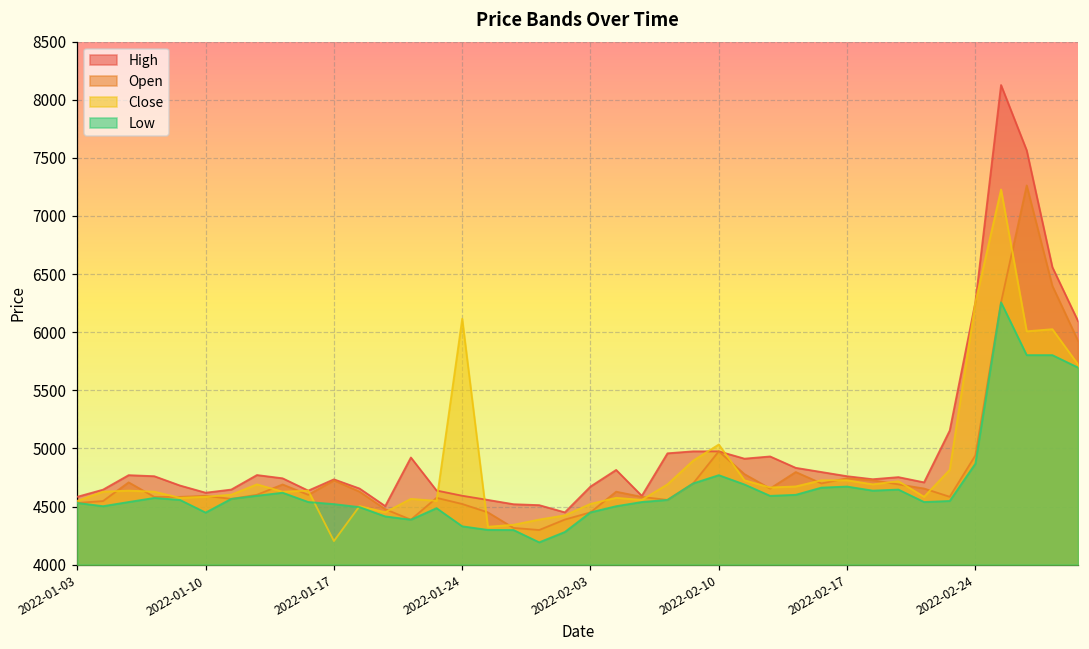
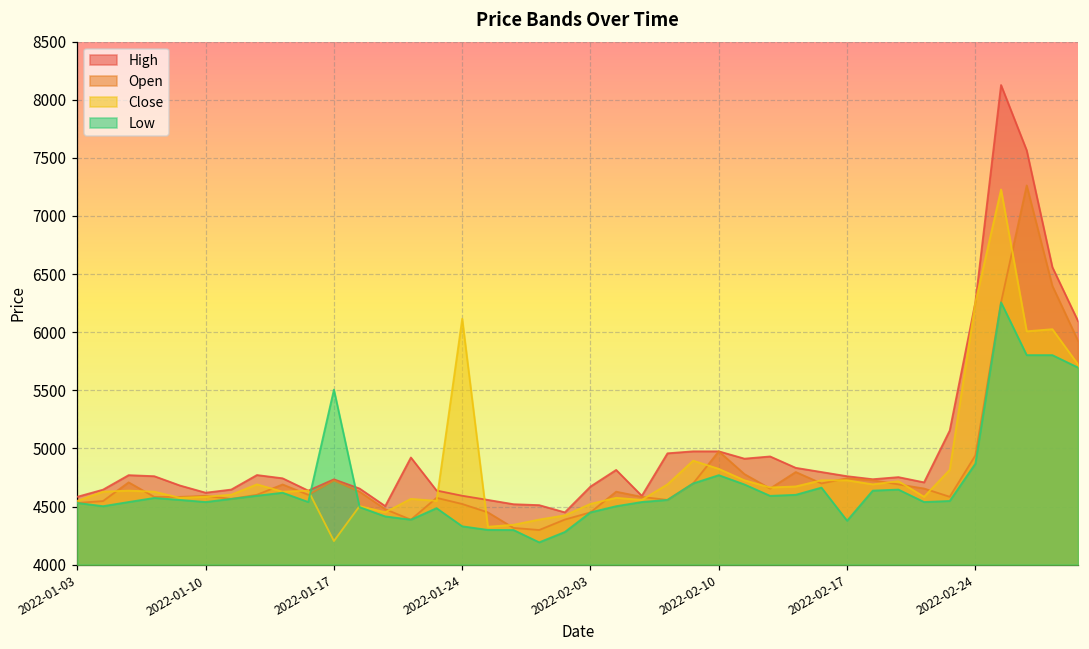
Low, 2022-01-10: 4450 -> 4540
Low, 2022-01-17: 4520 -> 5510
Close, 2022-02-10: 5030 -> 4820
Low, 2022-02-17: 4670 -> 4380
